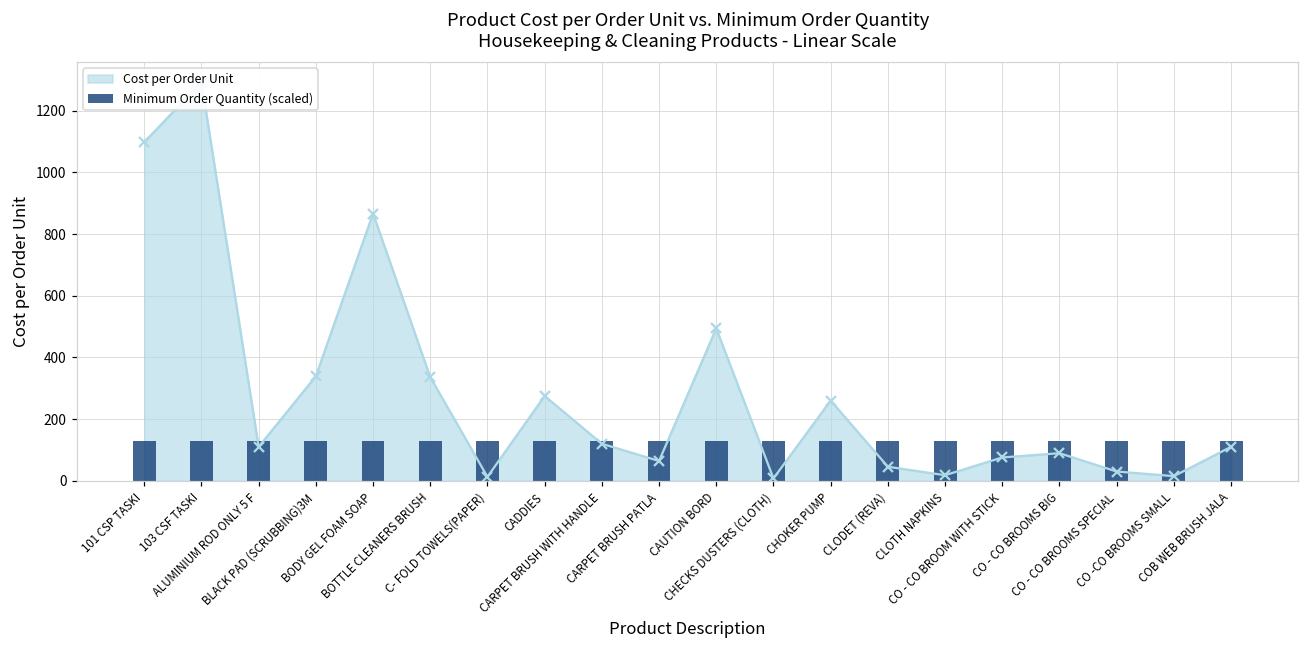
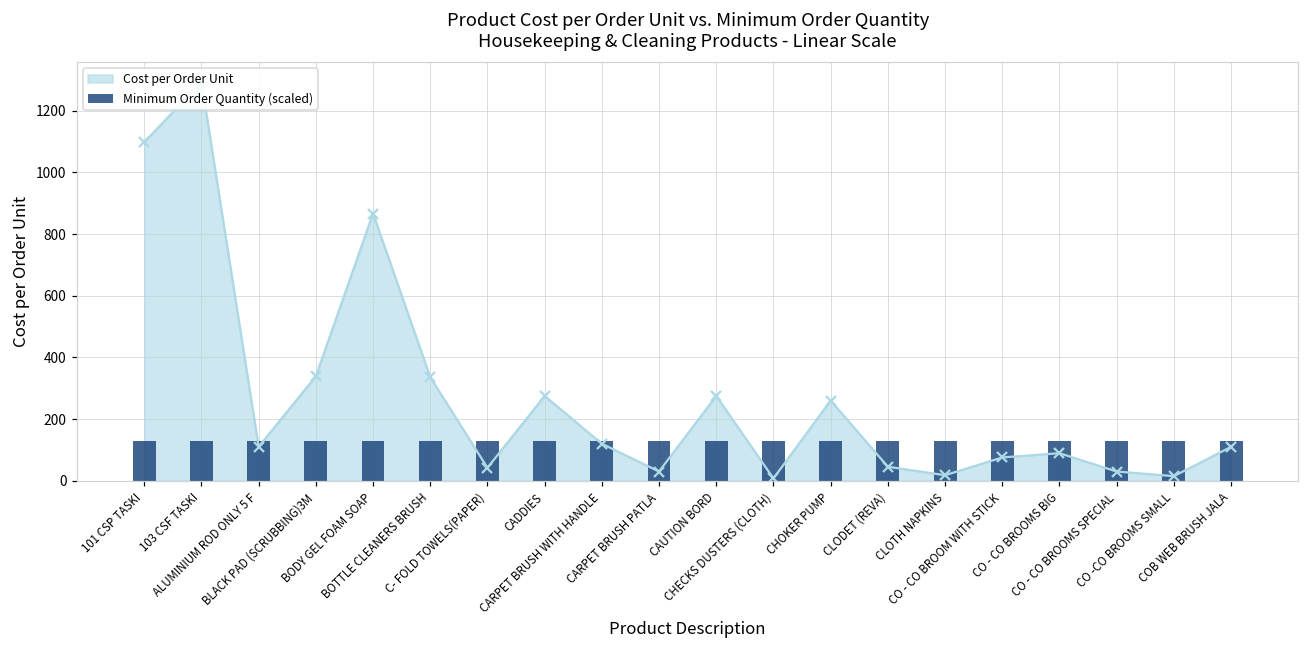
Cost per Order Unit, C- FOLD TOWELS(PAPER): 10 -> 40
Cost per Order Unit, CARPET BRUSH PATLA: 60 -> 30
Cost per Order Unit, CAUTION BORD: 490 -> 280
